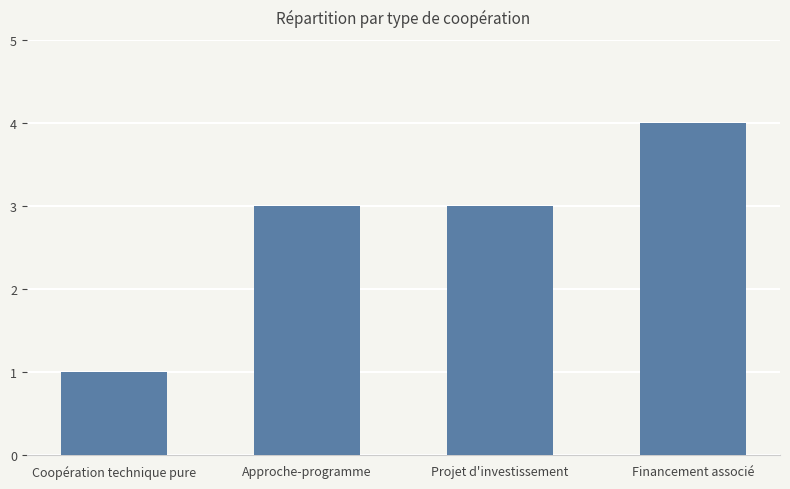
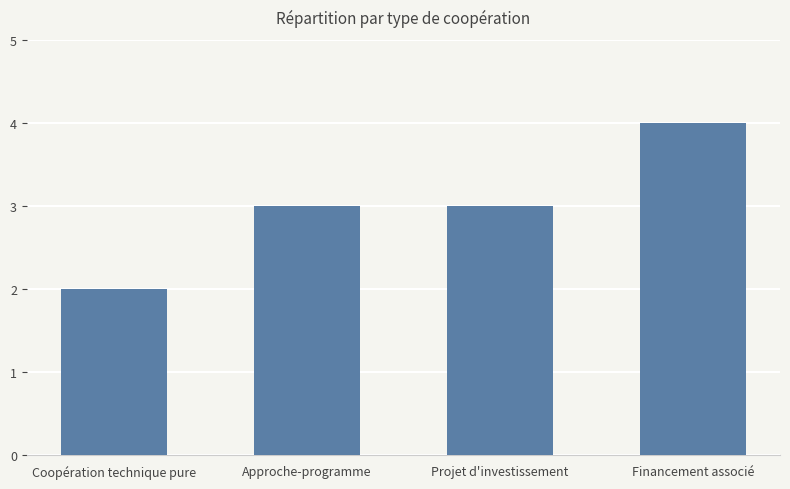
Coopération technique pure: 1 -> 2
